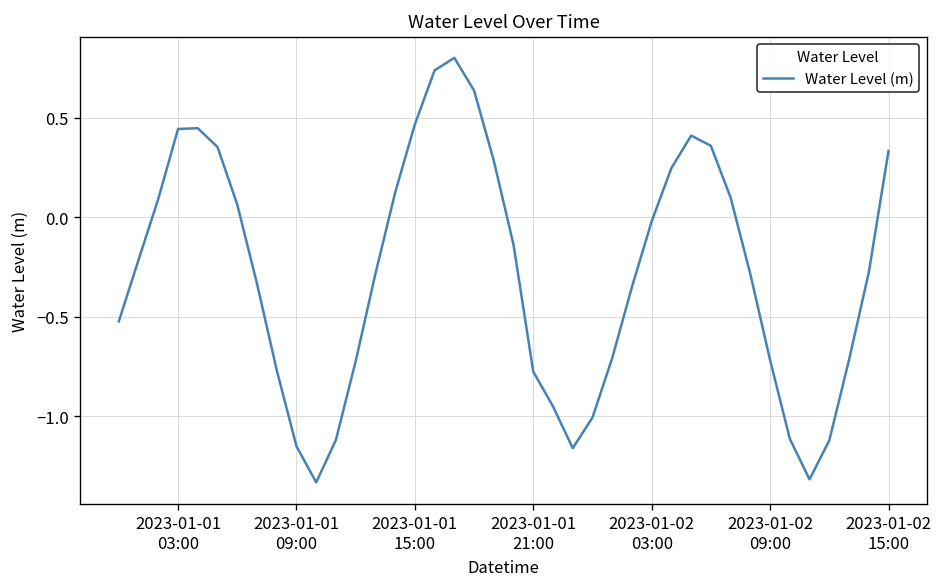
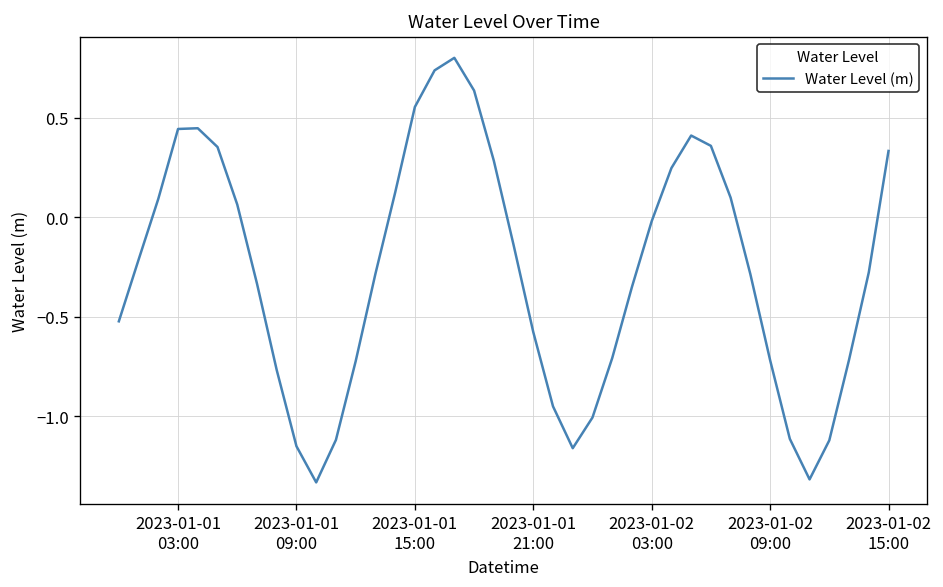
2023-01-01 15:00: 0.47 -> 0.55
2023-01-01 21:00: -0.78 -> -0.58
